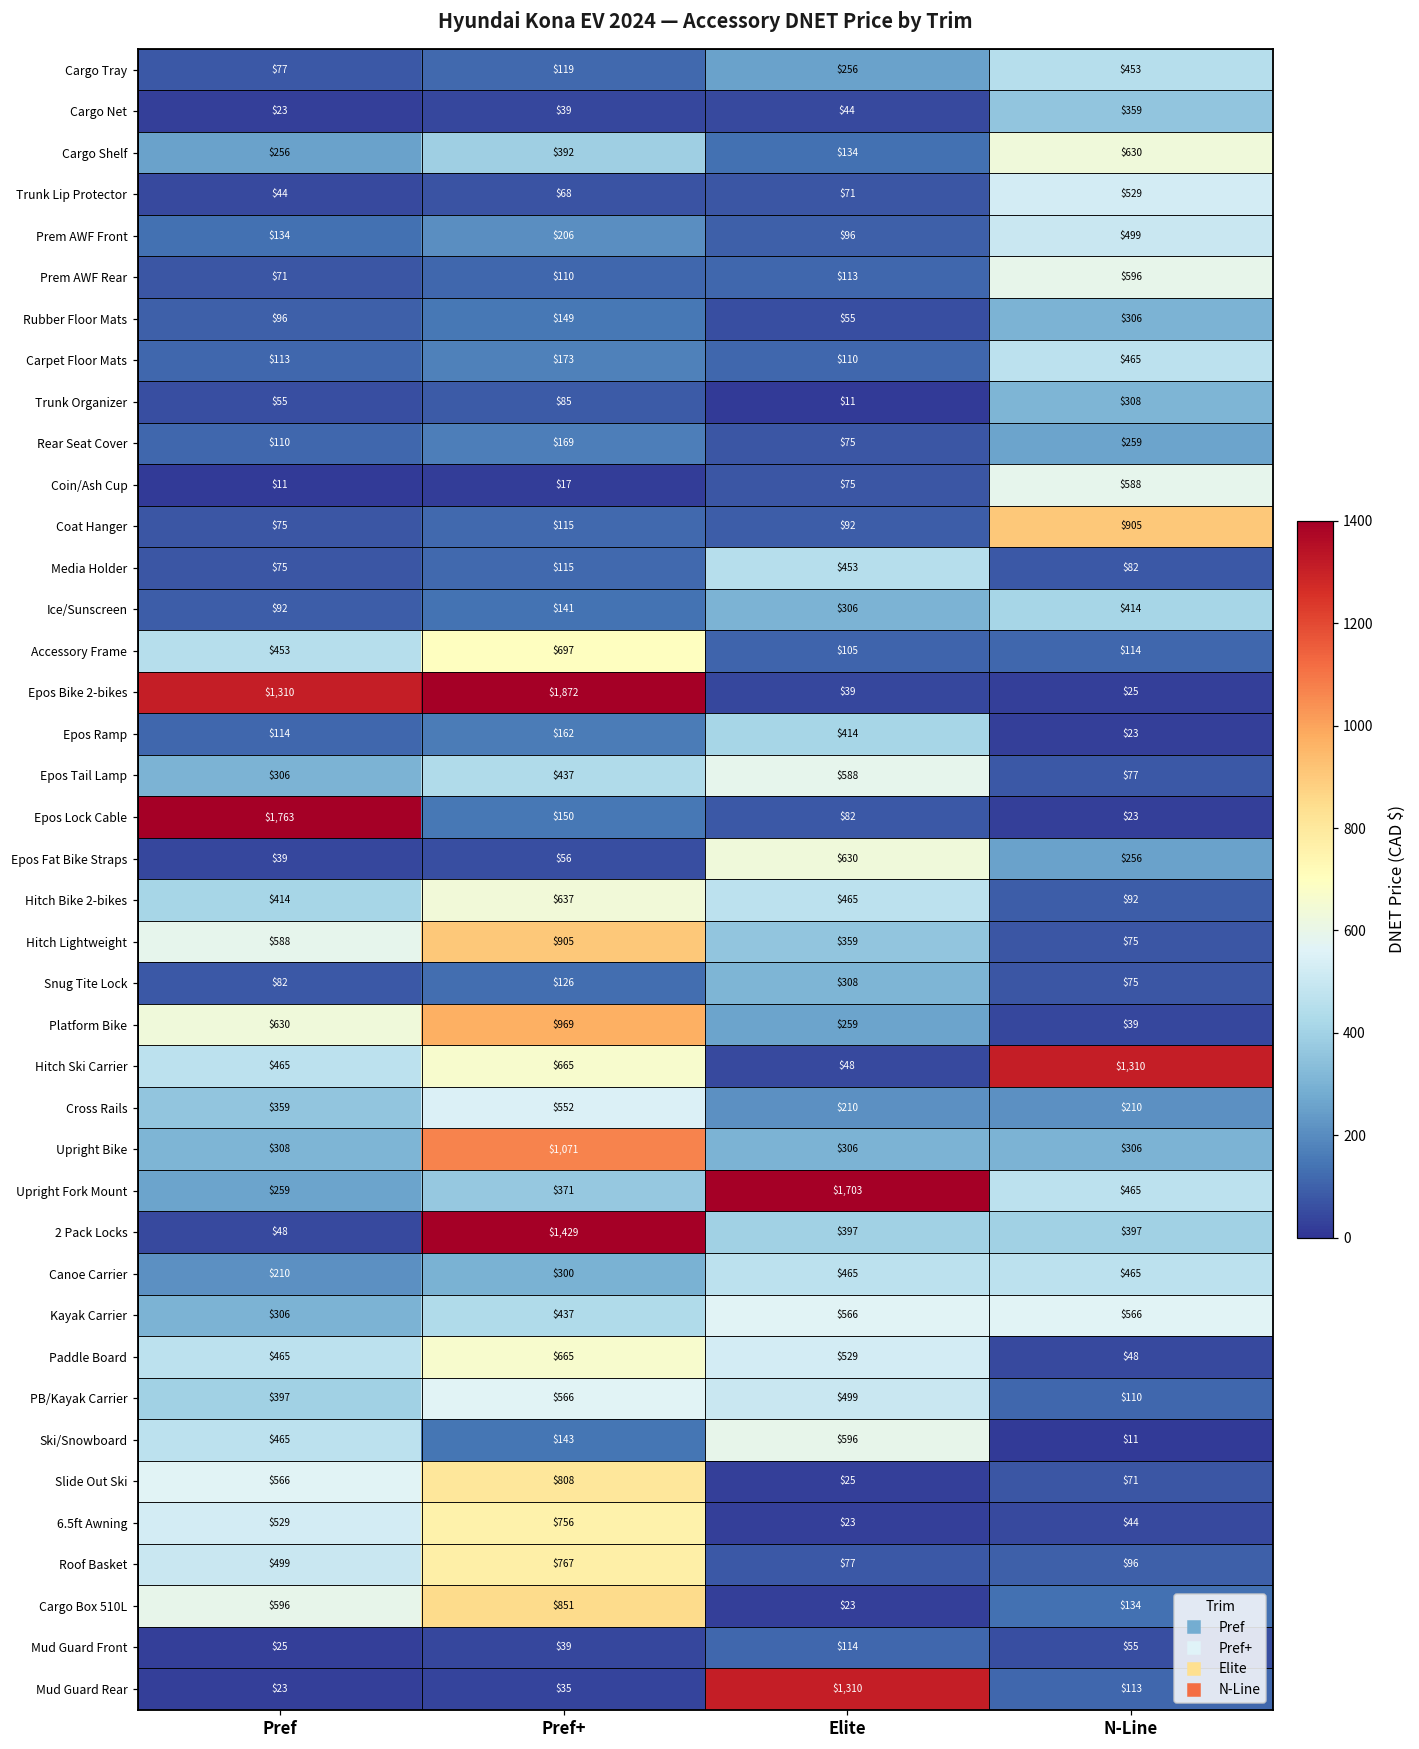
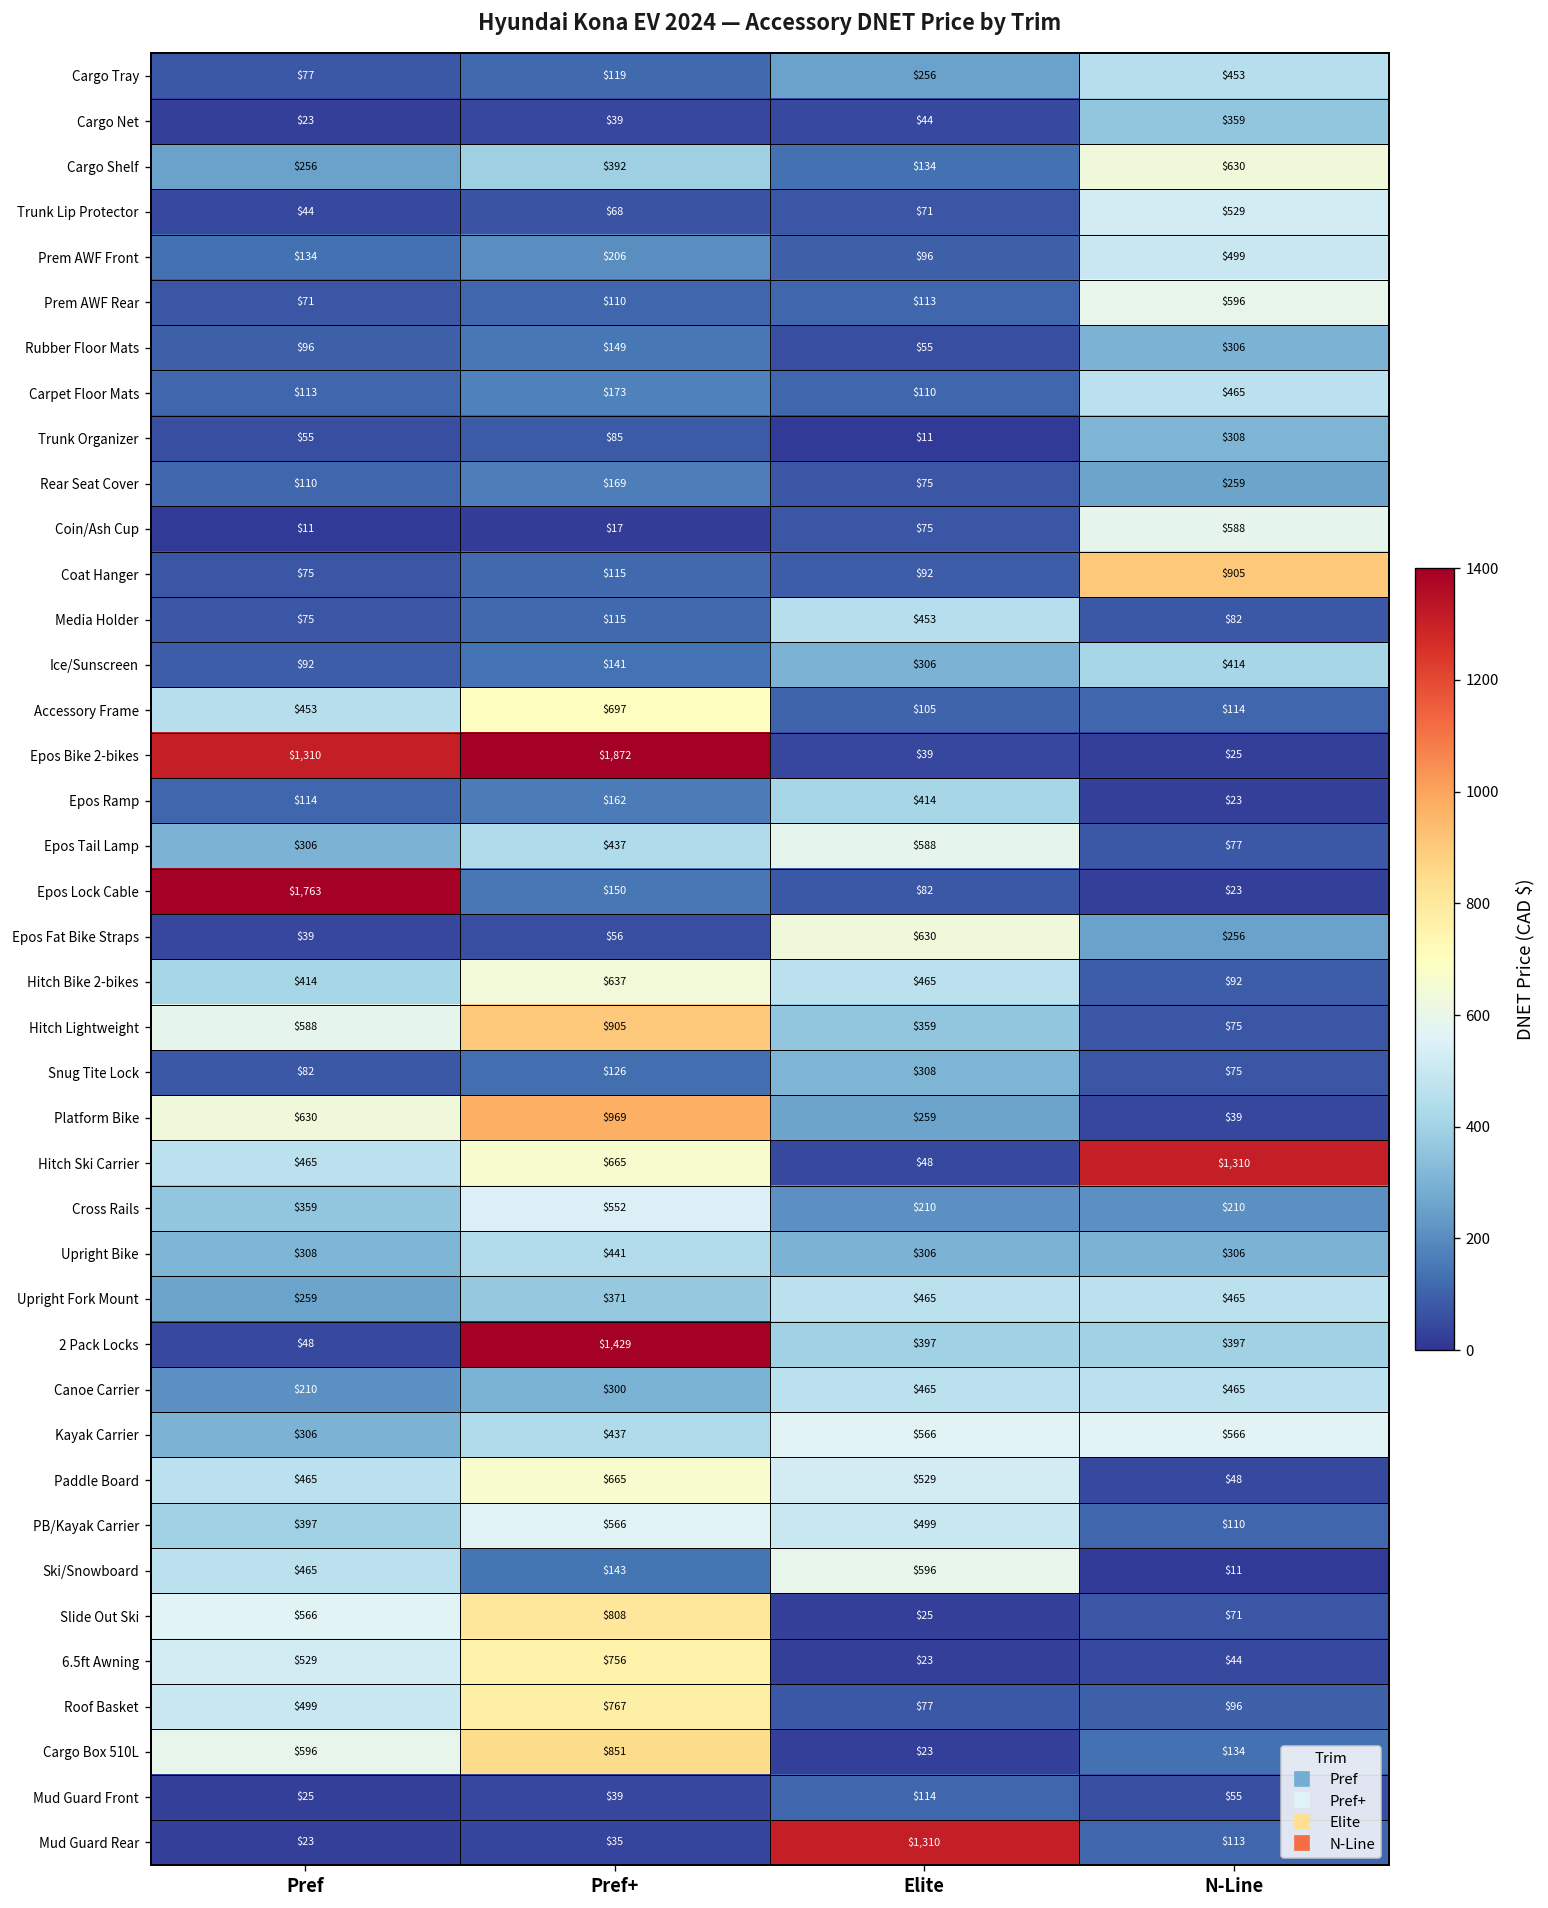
Upright Bike, Pref+: $1,071 -> $441
Upright Fork Mount, Elite: $1,703 -> $465
